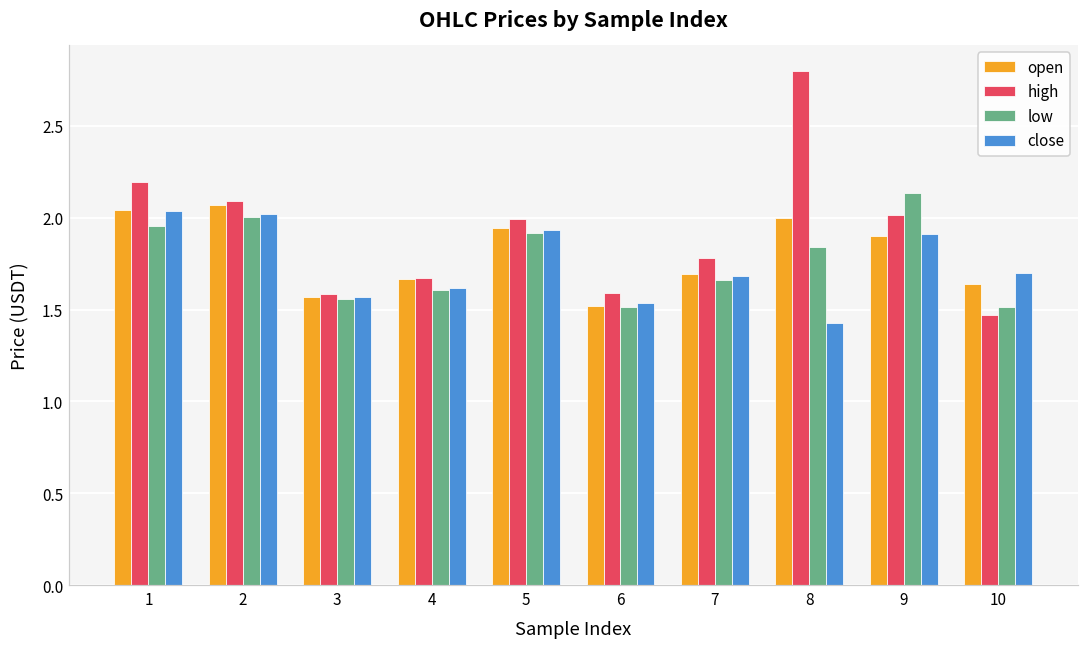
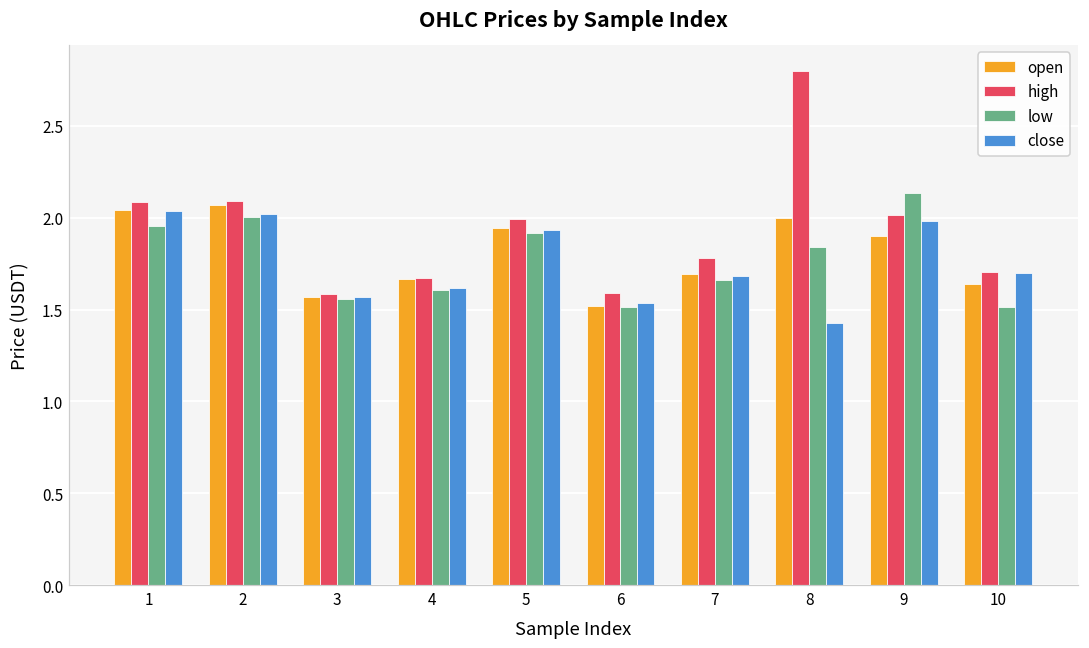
high, 1: 2.19 -> 2.09
close, 9: 1.91 -> 1.98
high, 10: 1.47 -> 1.71
